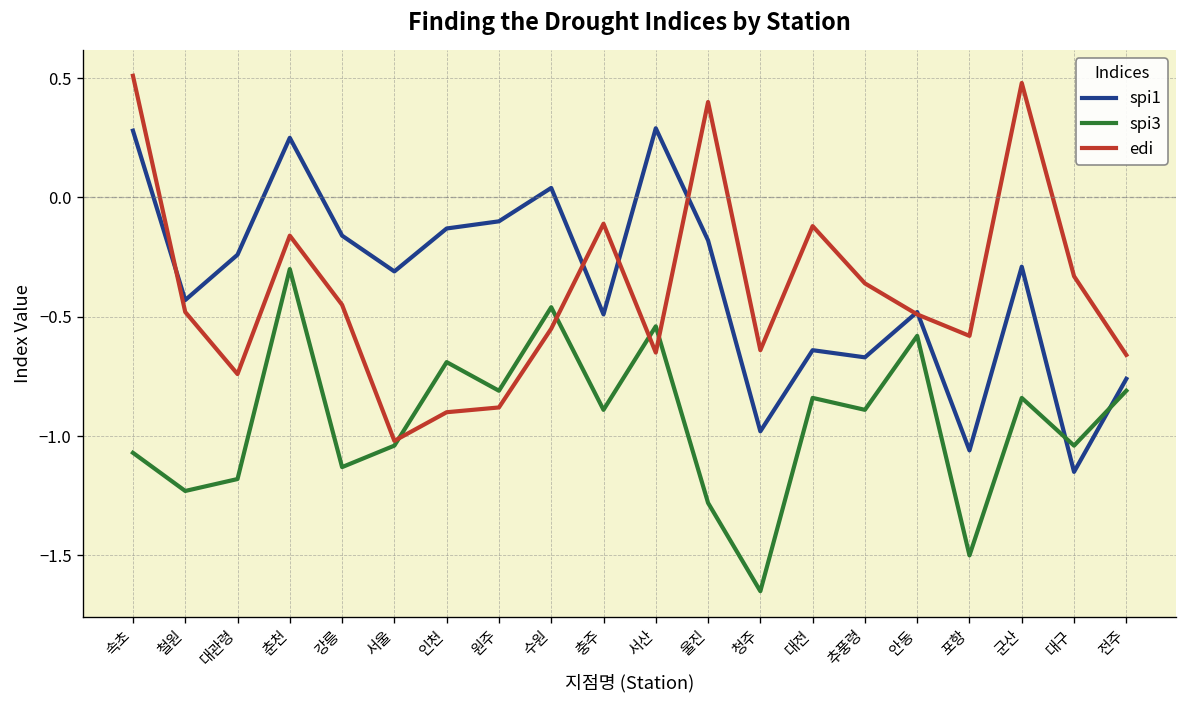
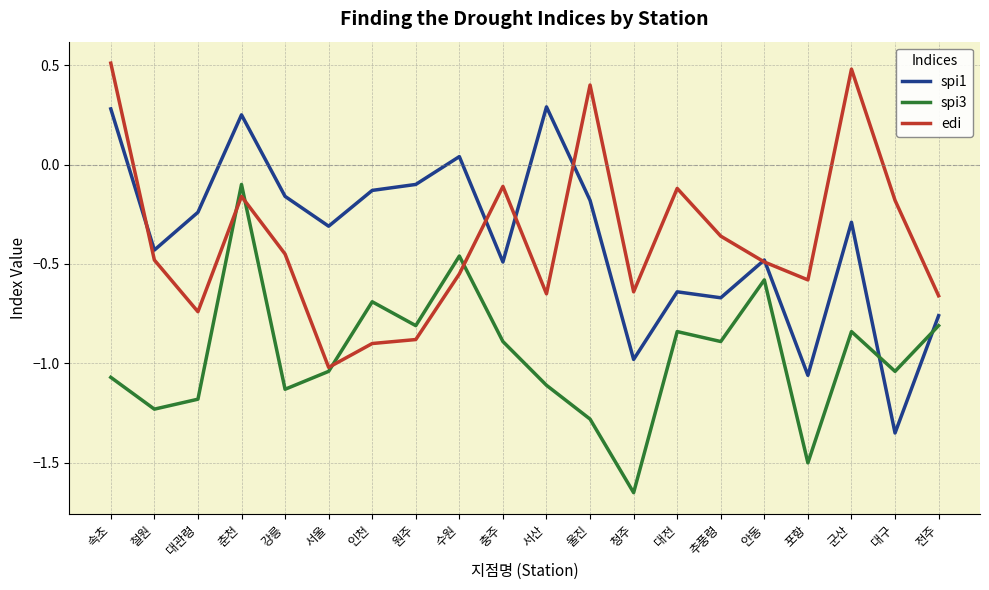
spi3, 춘천: -0.3 -> -0.1
spi3, 서산: -0.54 -> -1.11
spi1, 대구: -1.15 -> -1.35
edi, 대구: -0.33 -> -0.18
